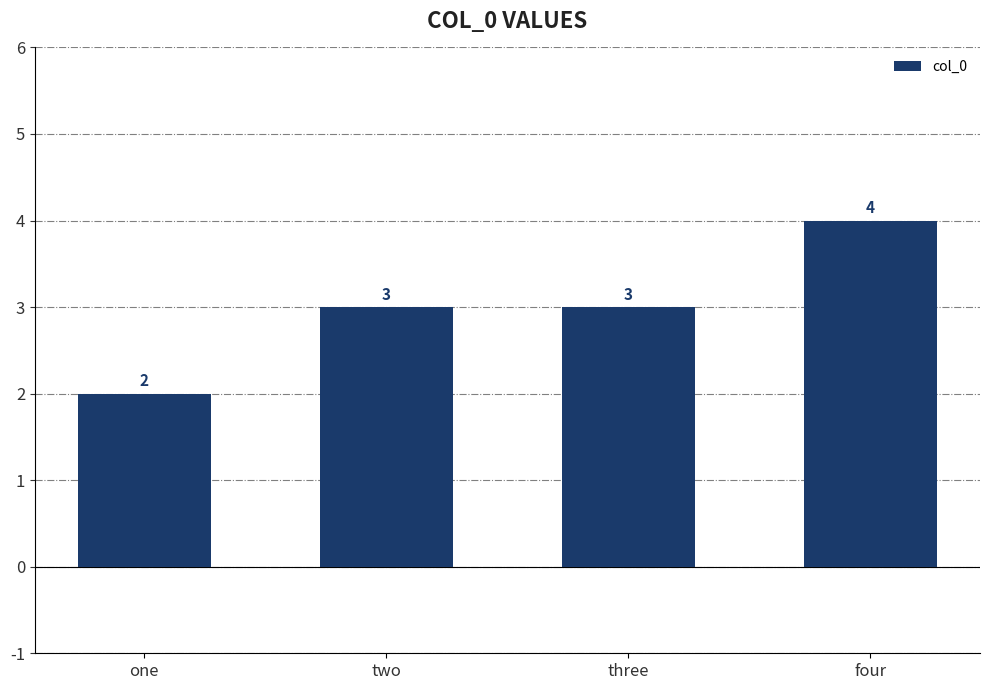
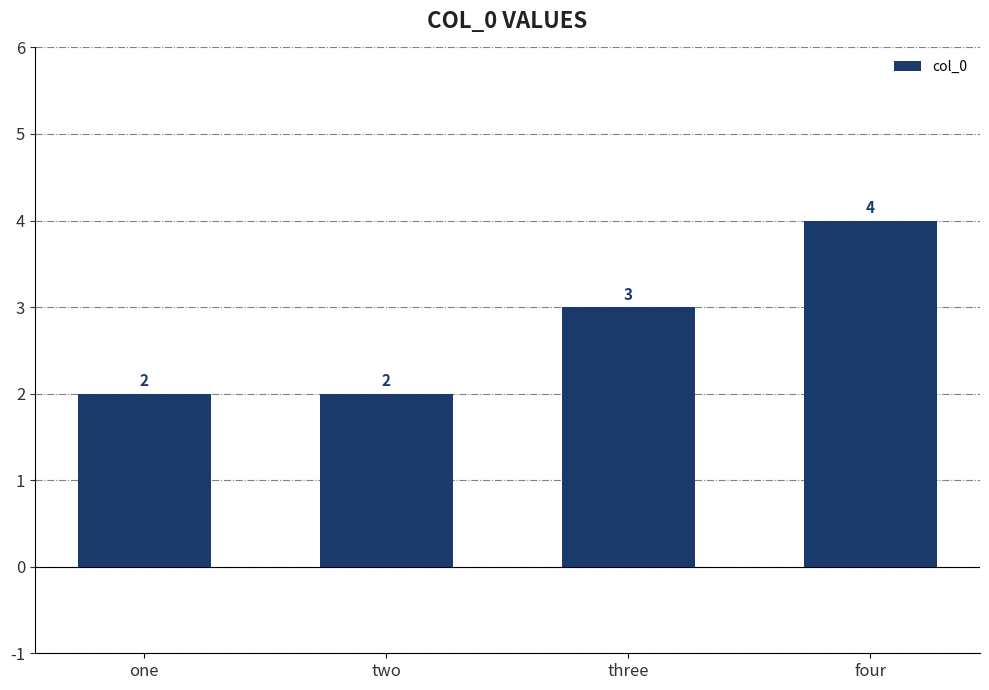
two: 3 -> 2
